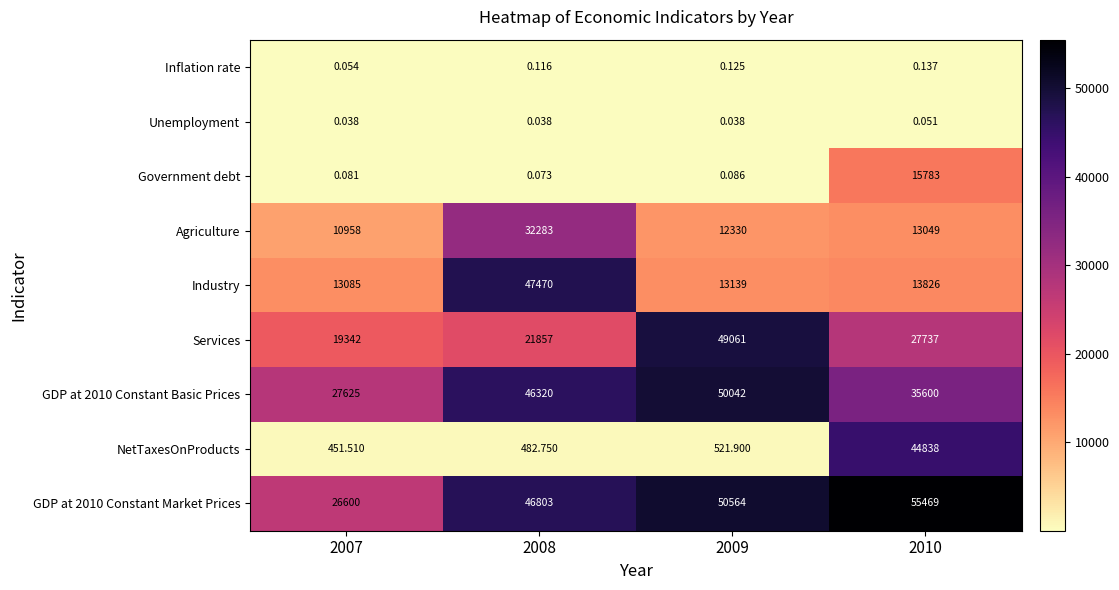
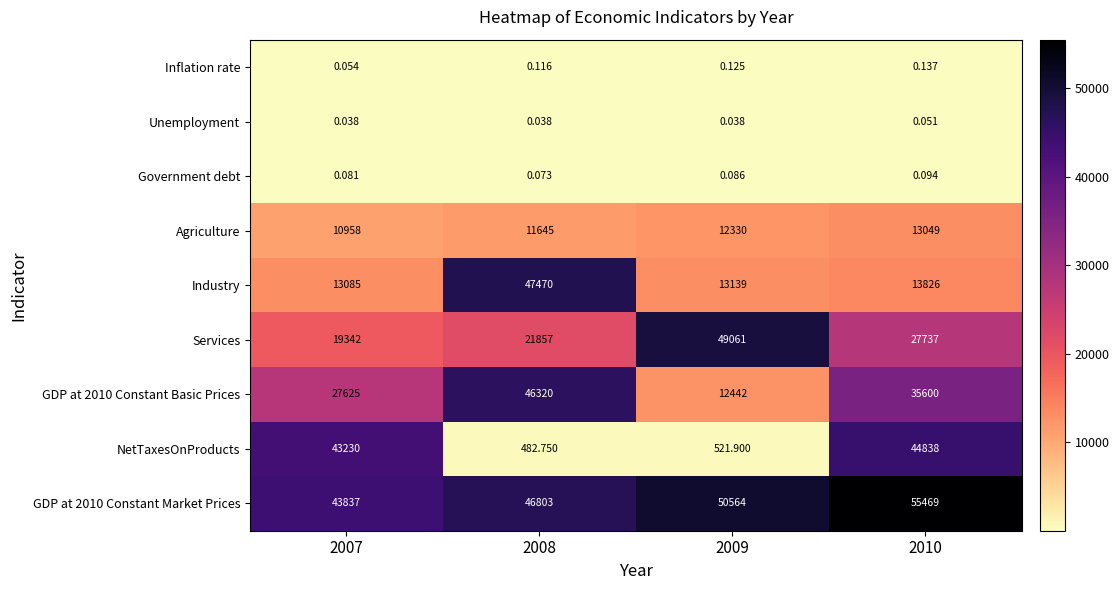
Government debt, 2010: 15783 -> 0.094
Agriculture, 2008: 32283 -> 11645
GDP at 2010 Constant Basic Prices, 2009: 50042 -> 12442
NetTaxesOnProducts, 2007: 451.510 -> 43230
GDP at 2010 Constant Market Prices, 2007: 26600 -> 43837
